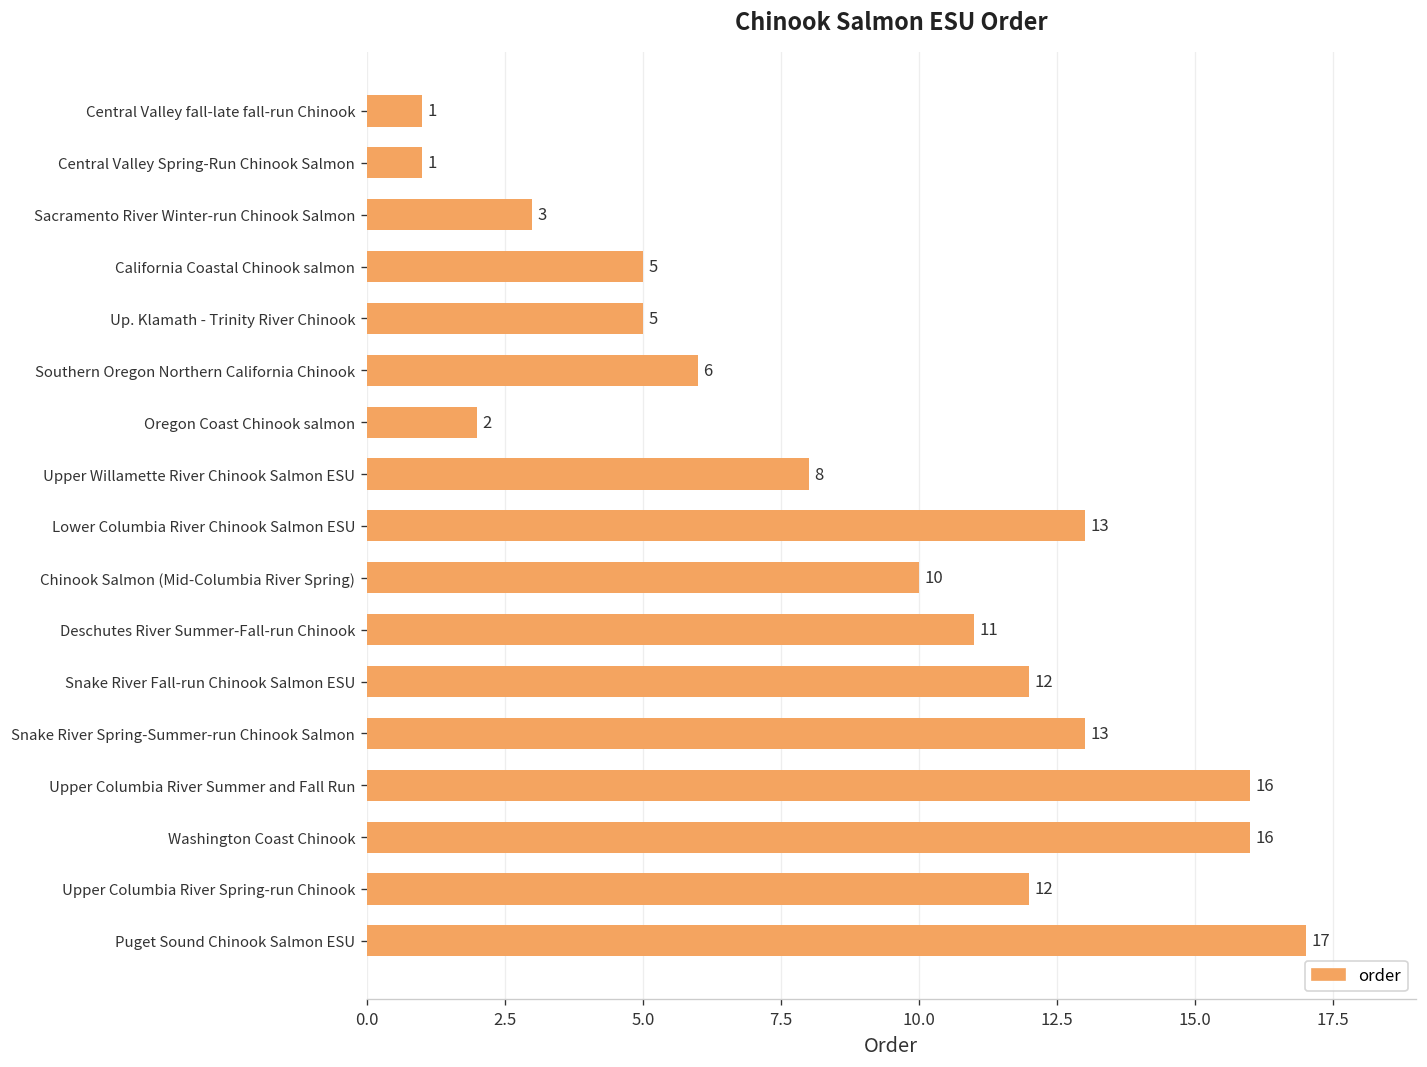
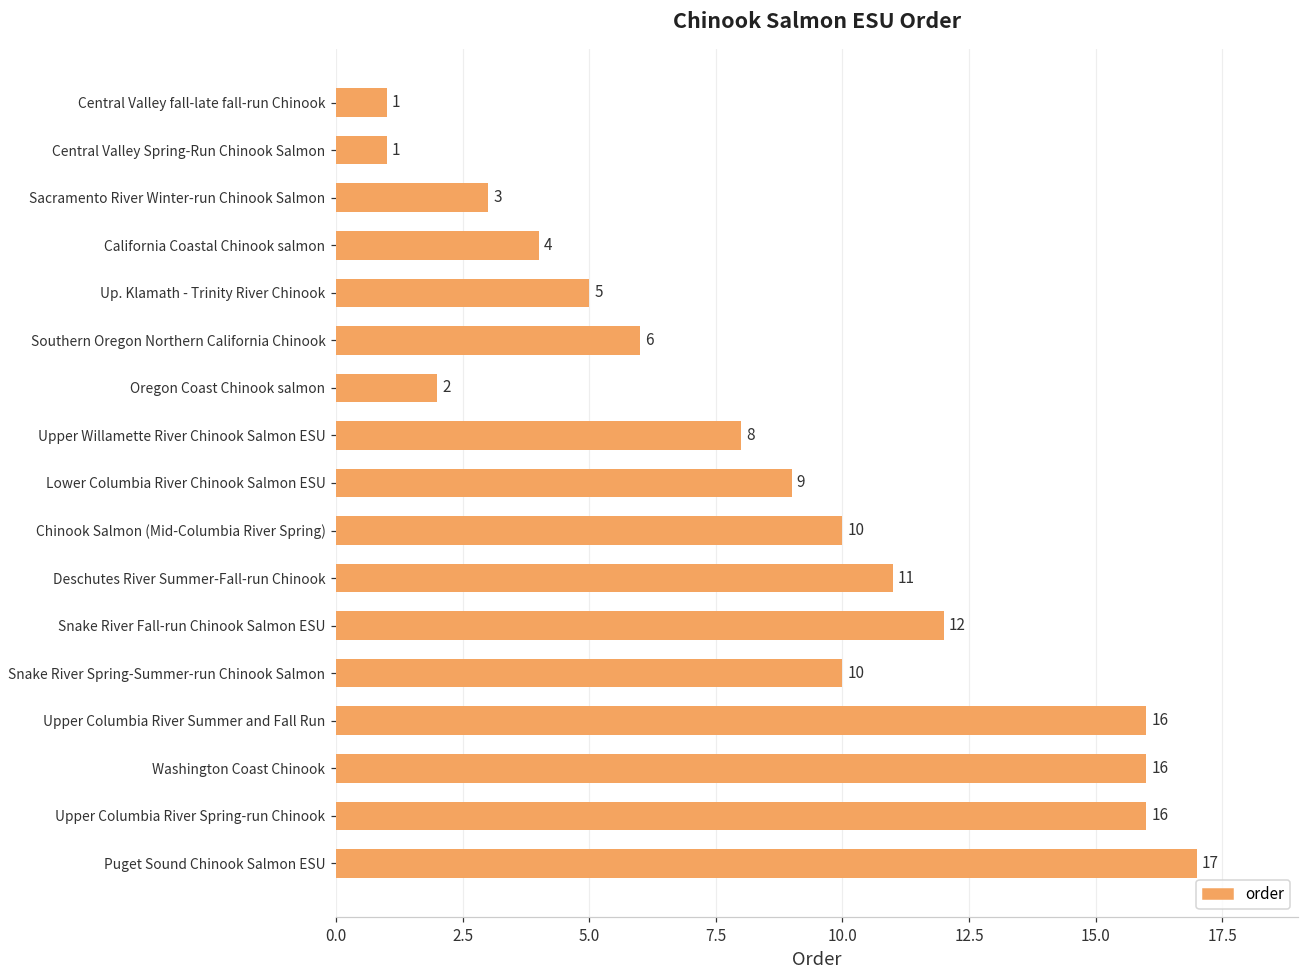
California Coastal Chinook salmon: 5 -> 4
Lower Columbia River Chinook Salmon ESU: 13 -> 9
Snake River Spring-Summer-run Chinook Salmon: 13 -> 10
Upper Columbia River Spring-run Chinook: 12 -> 16
